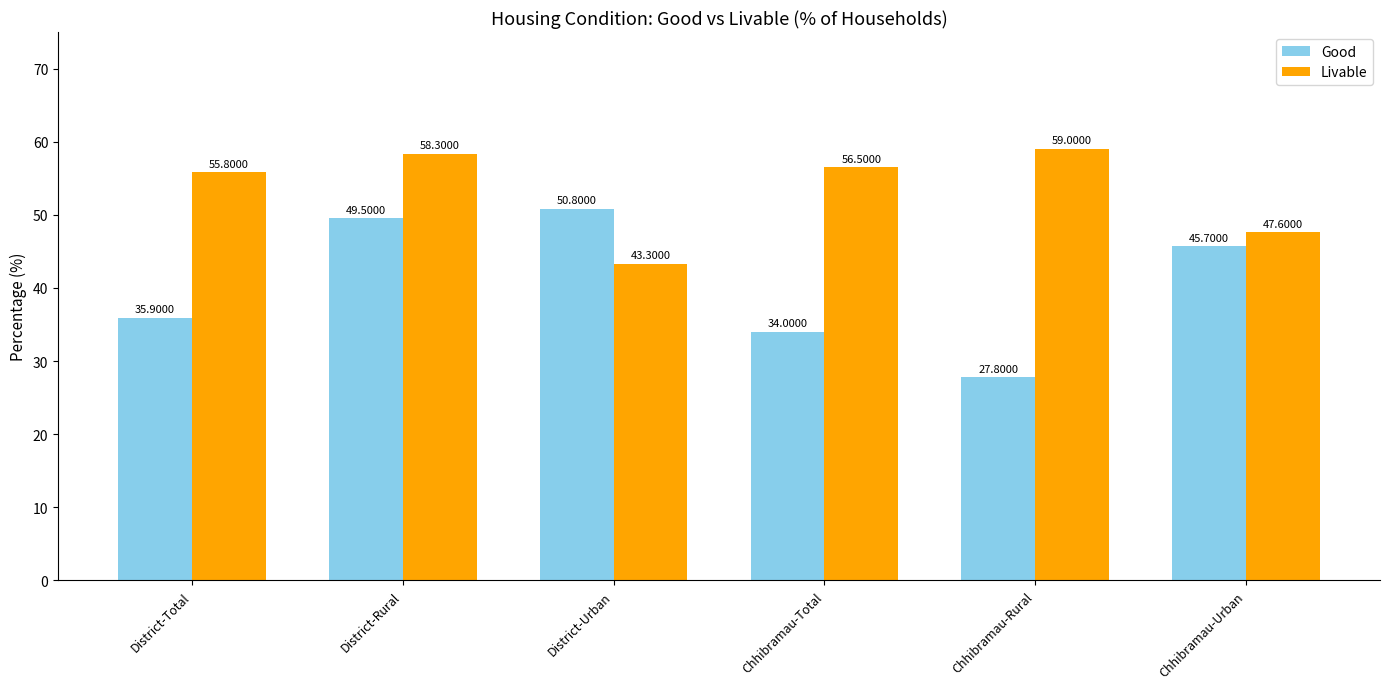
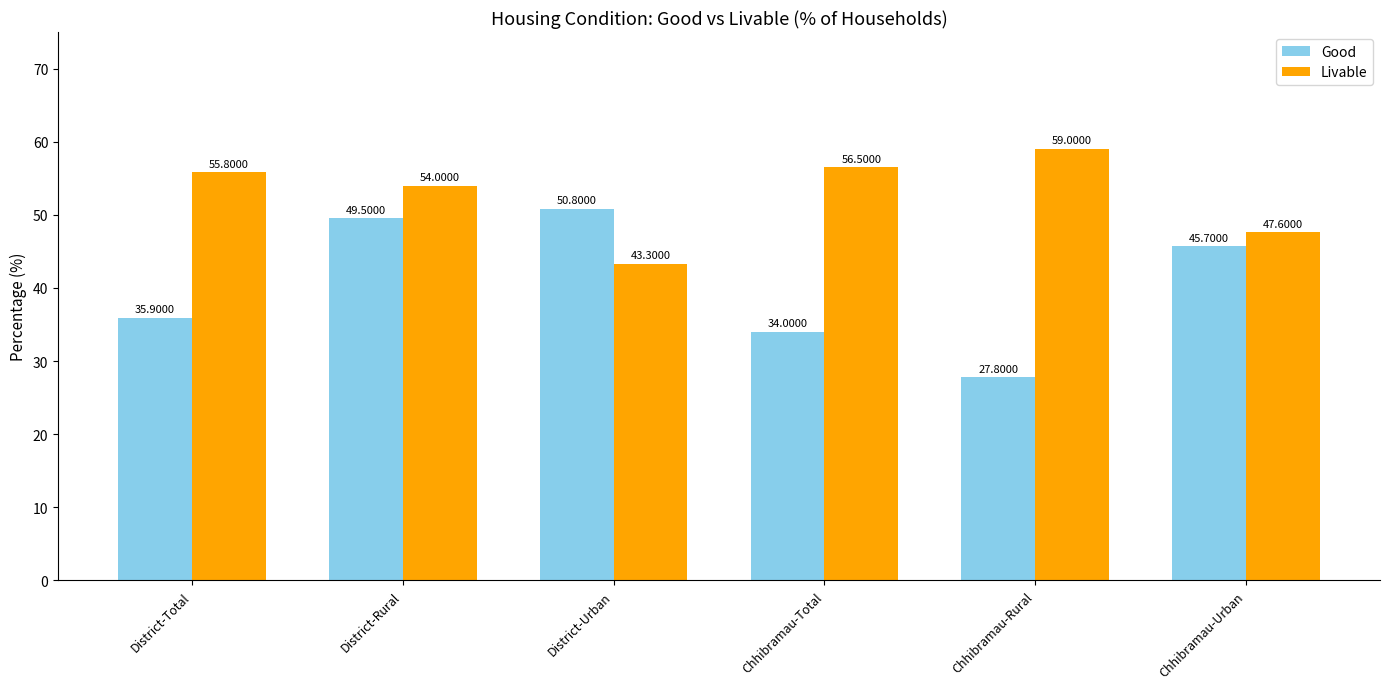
Livable, District-Rural: 58.3000 -> 54.0000
